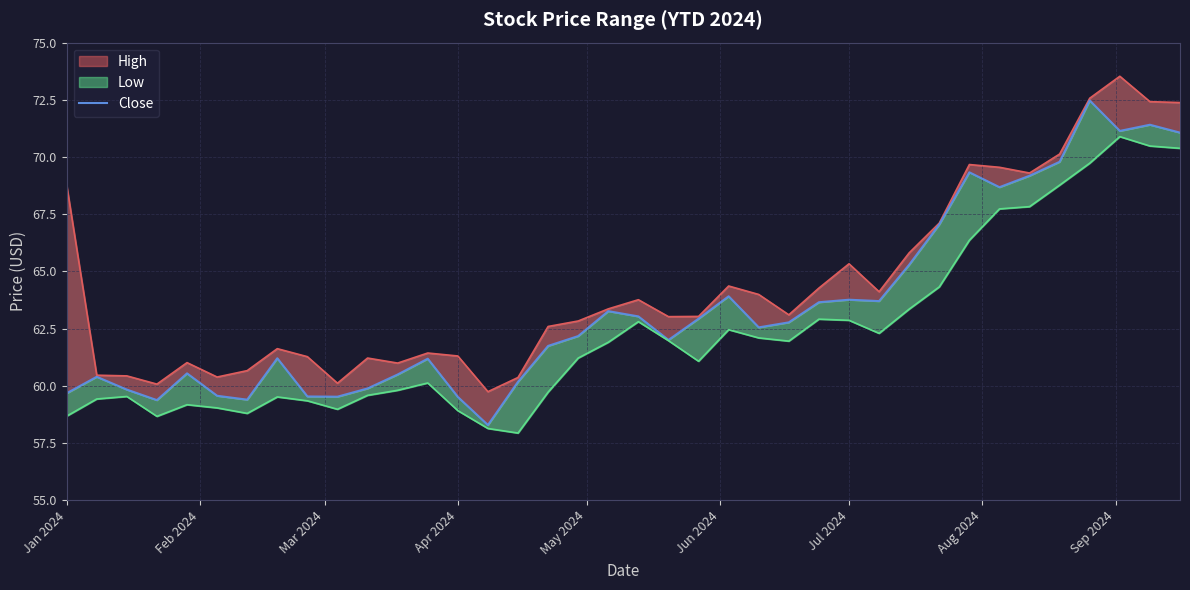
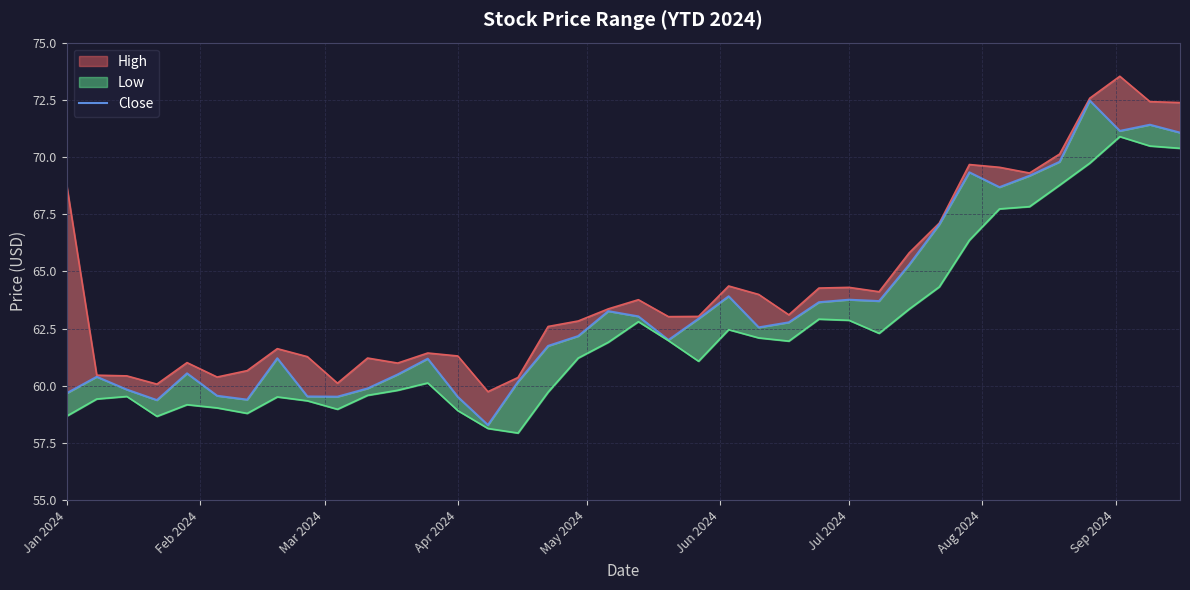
High, Jul 2024: 65.3 -> 64.3
